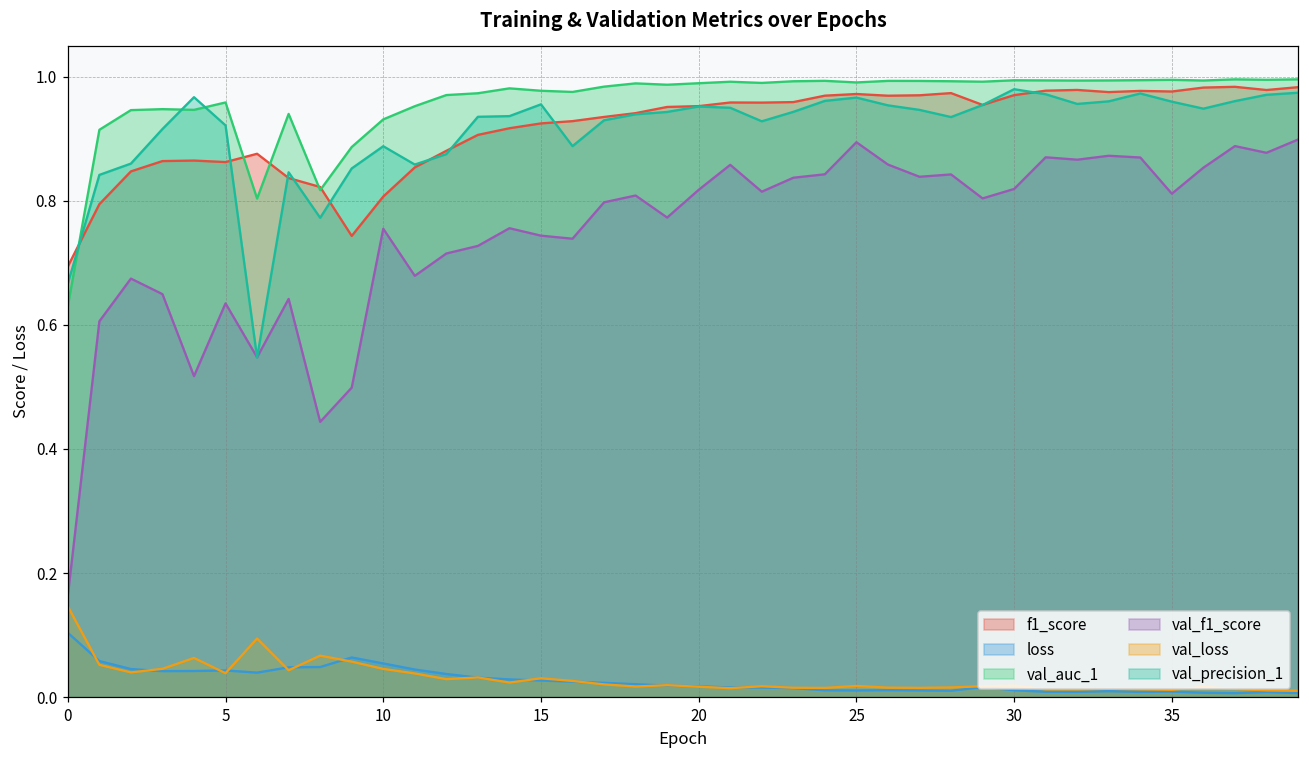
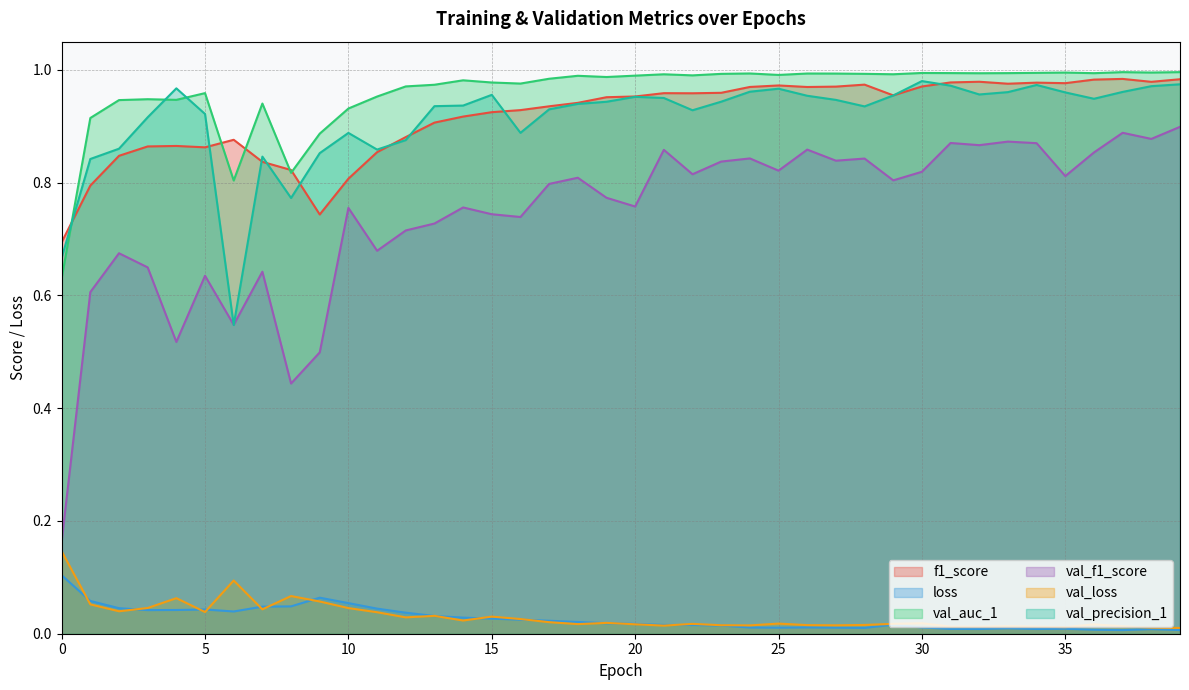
val_f1_score, 20: 0.82 -> 0.76
val_f1_score, 25: 0.89 -> 0.82
